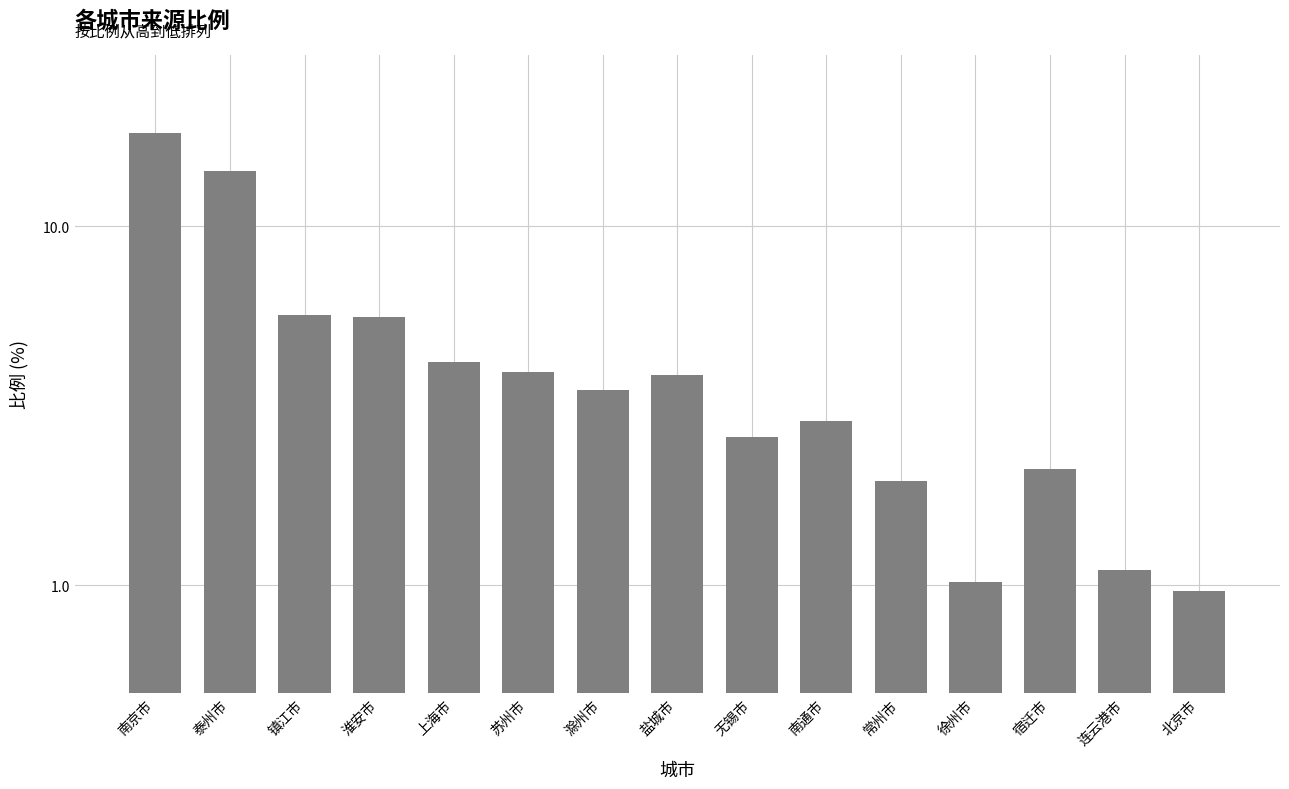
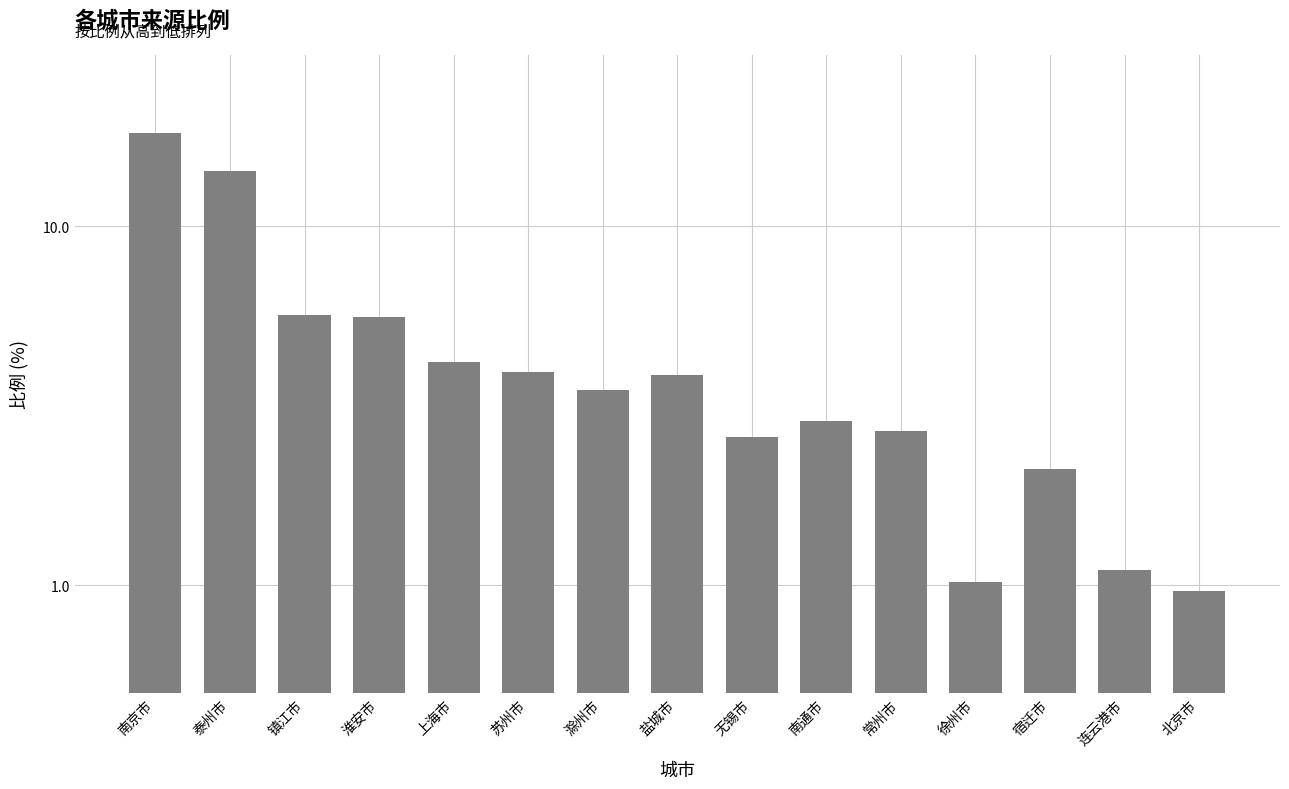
常州市: 2.0 -> 2.7
